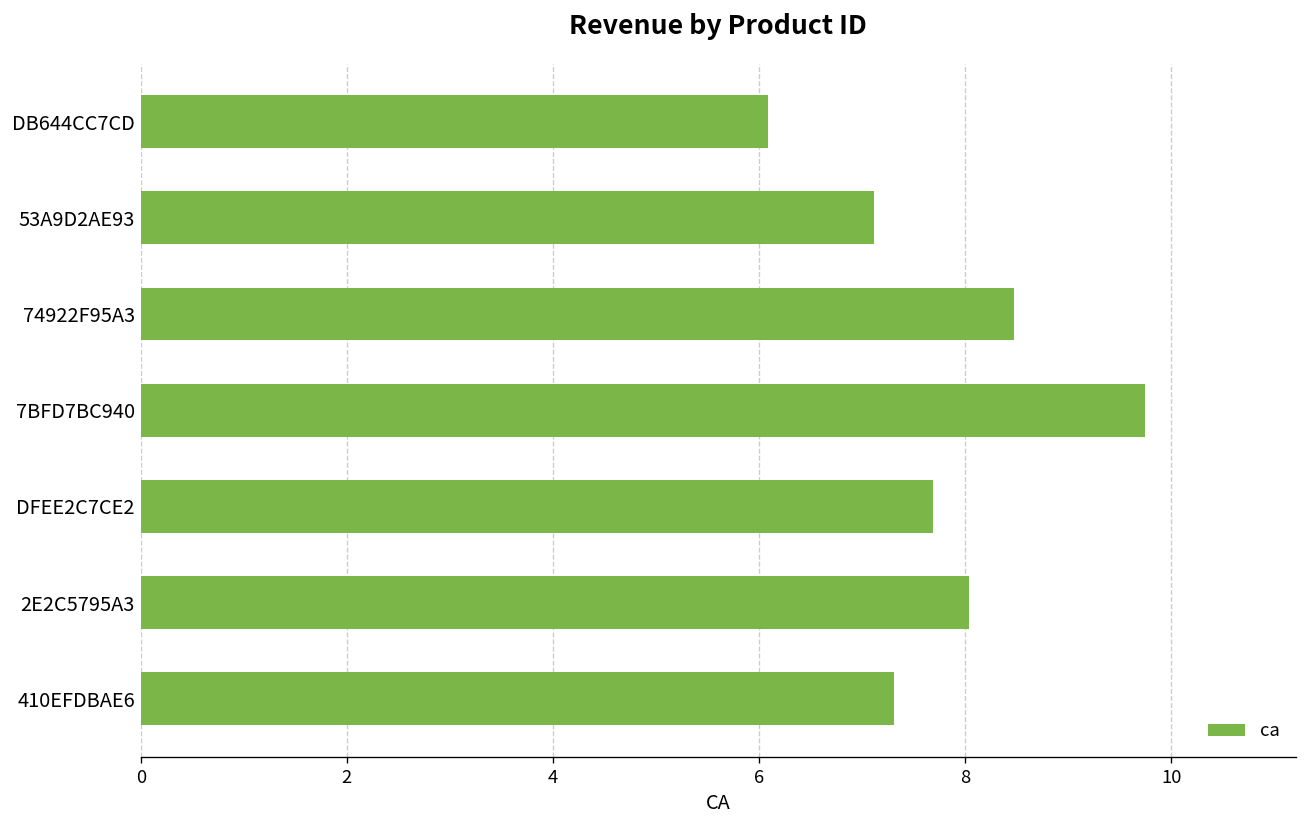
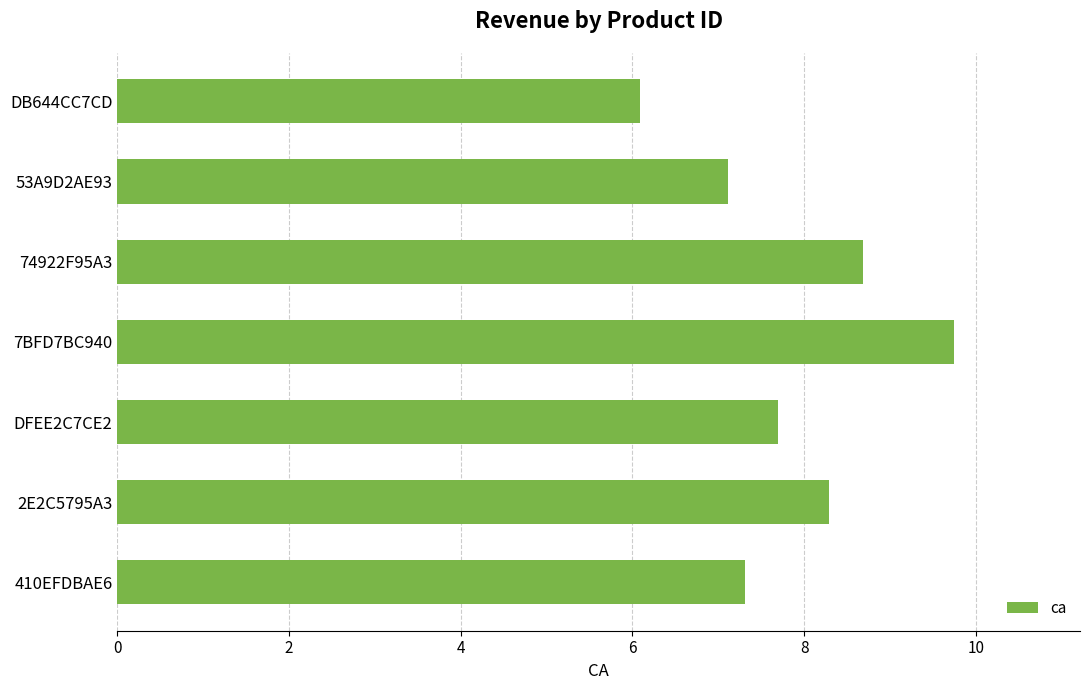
74922F95A3: 8.5 -> 8.7
2E2C5795A3: 8.0 -> 8.3
